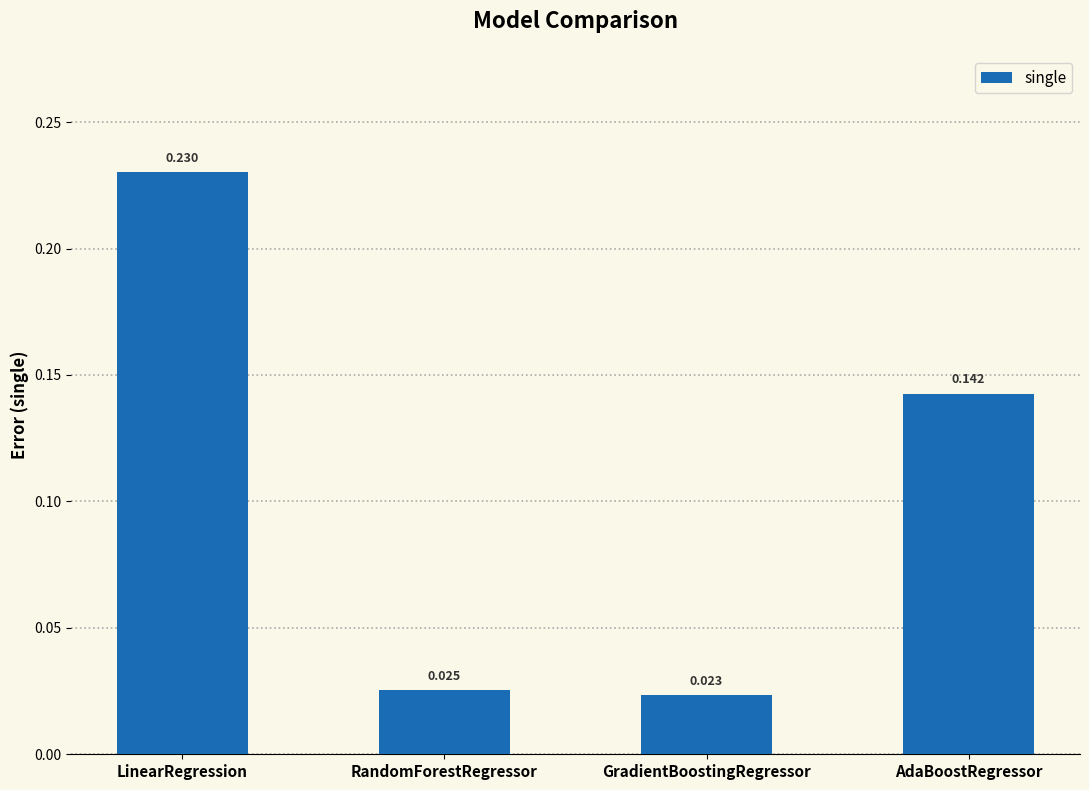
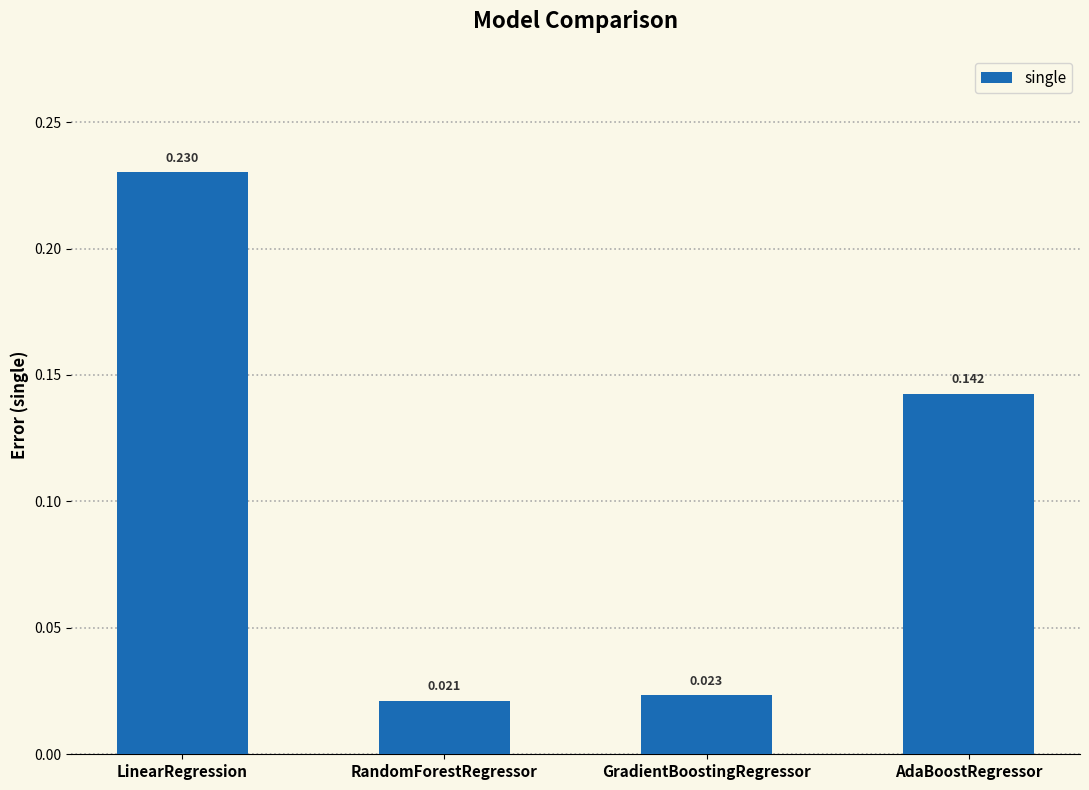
RandomForestRegressor: 0.025 -> 0.021
